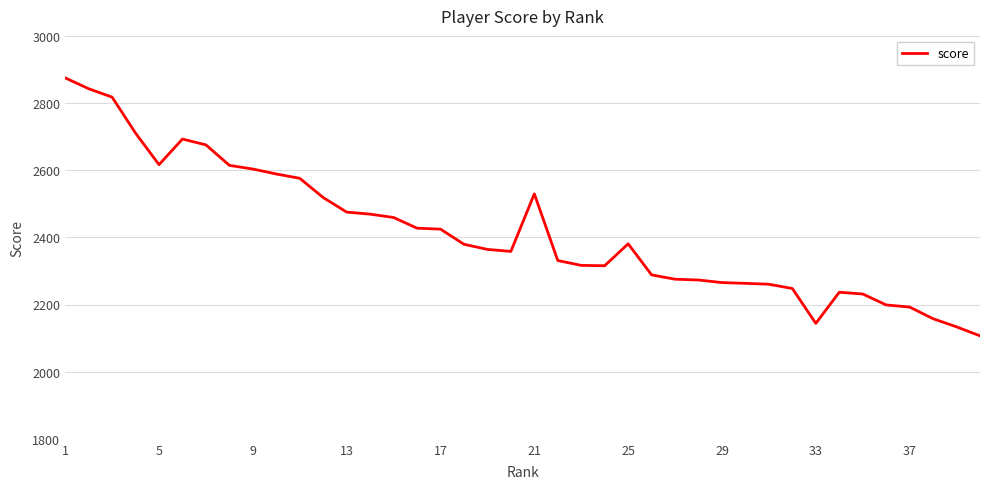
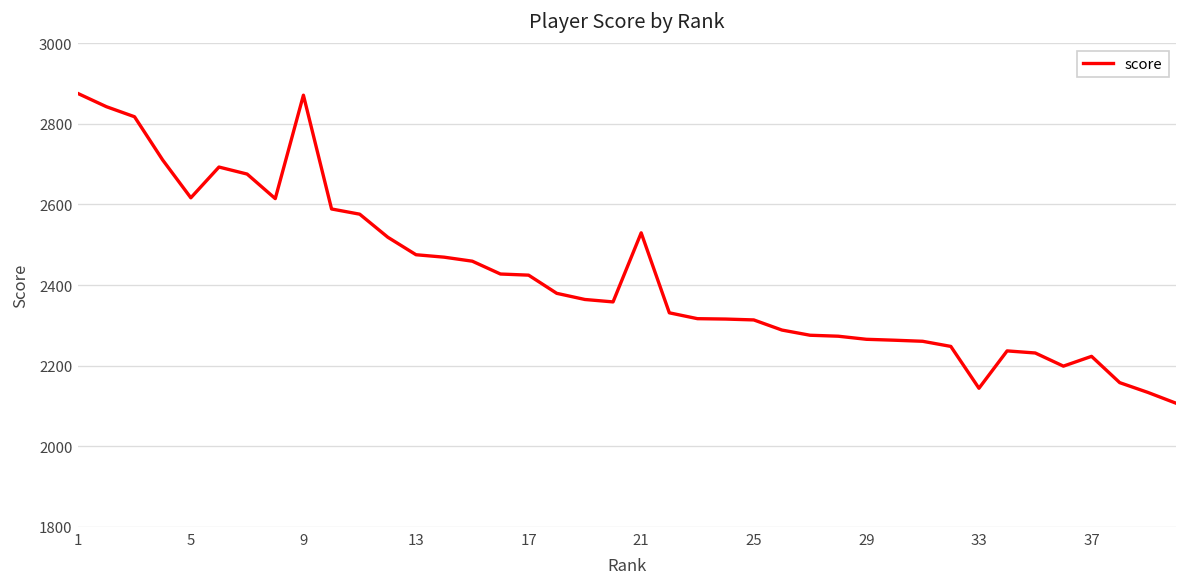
9: 2600 -> 2870
25: 2380 -> 2310
37: 2190 -> 2220
